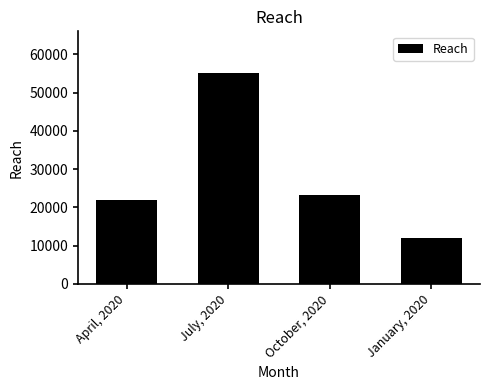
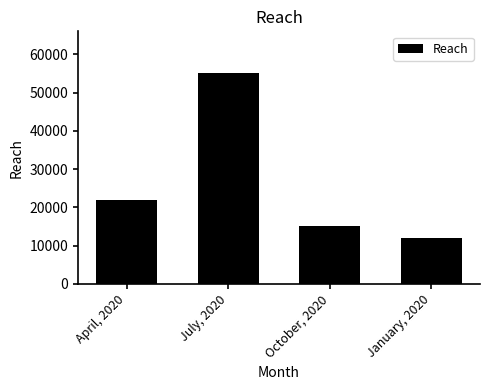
October, 2020: 23000 -> 15000
